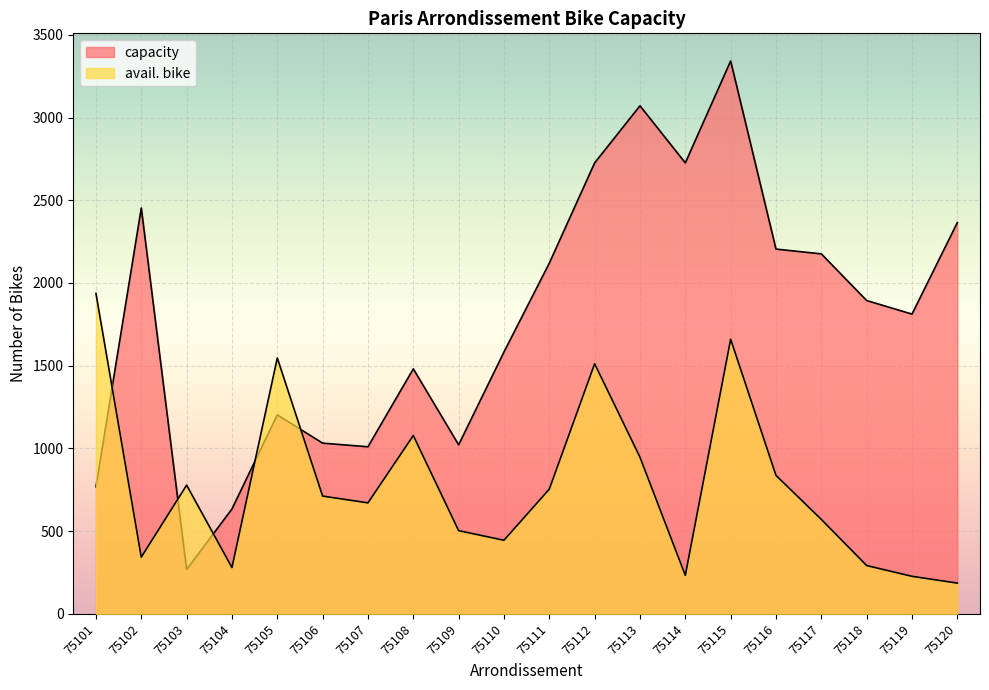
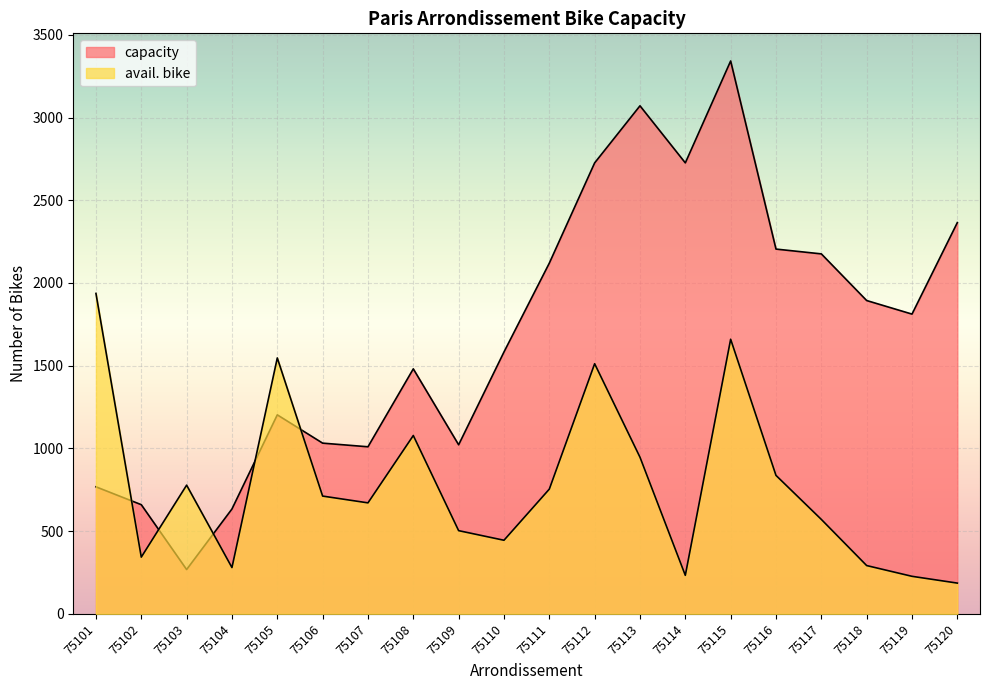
capacity, 75102: 2450 -> 660
